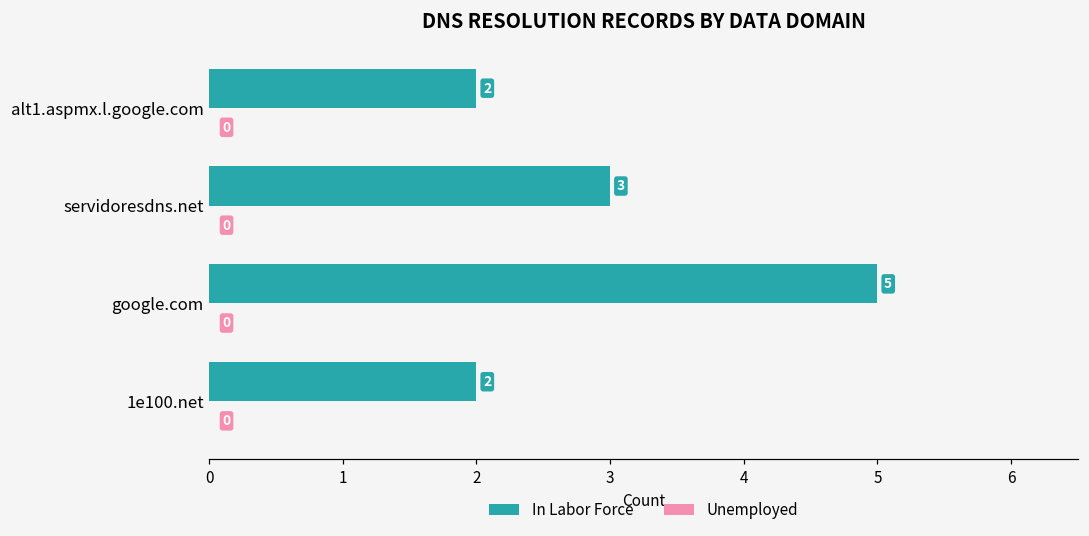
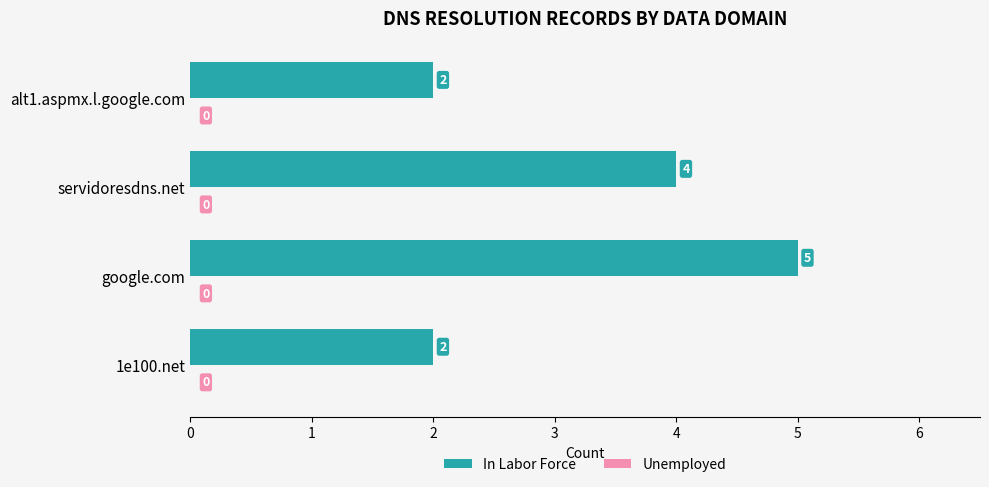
In Labor Force, servidoresdns.net: 3 -> 4
